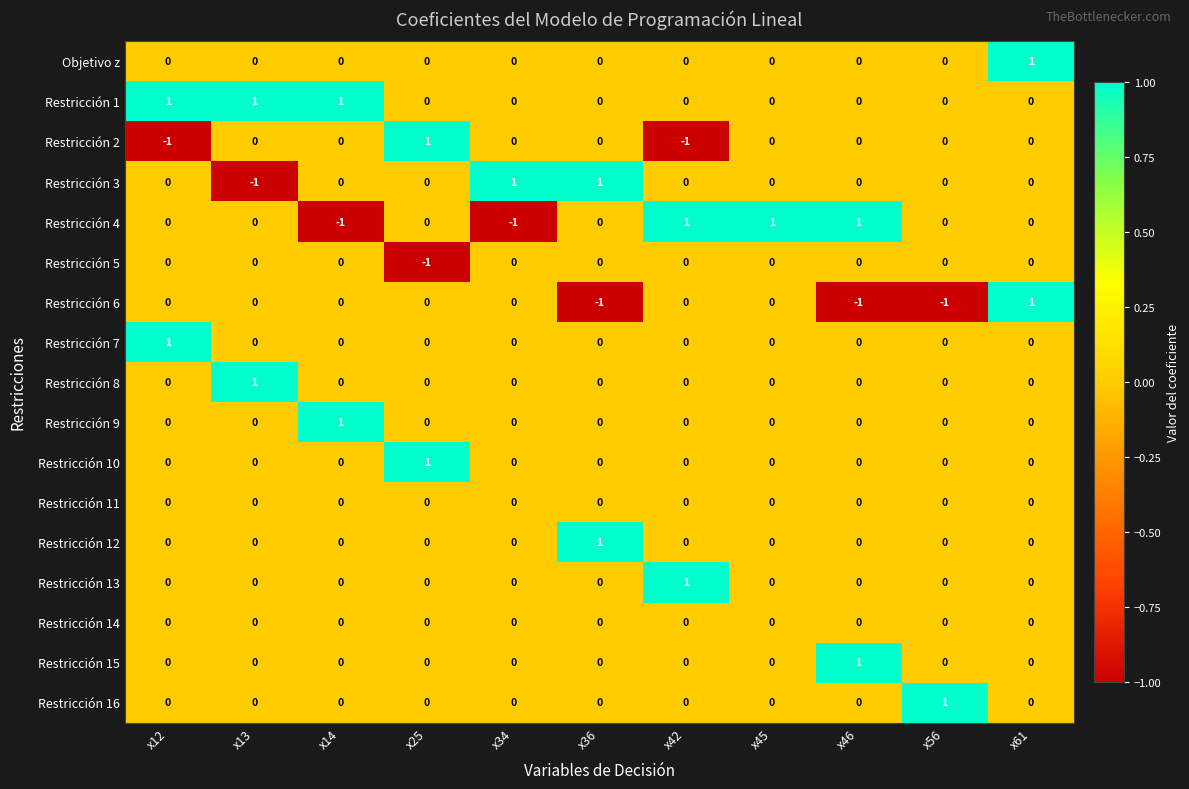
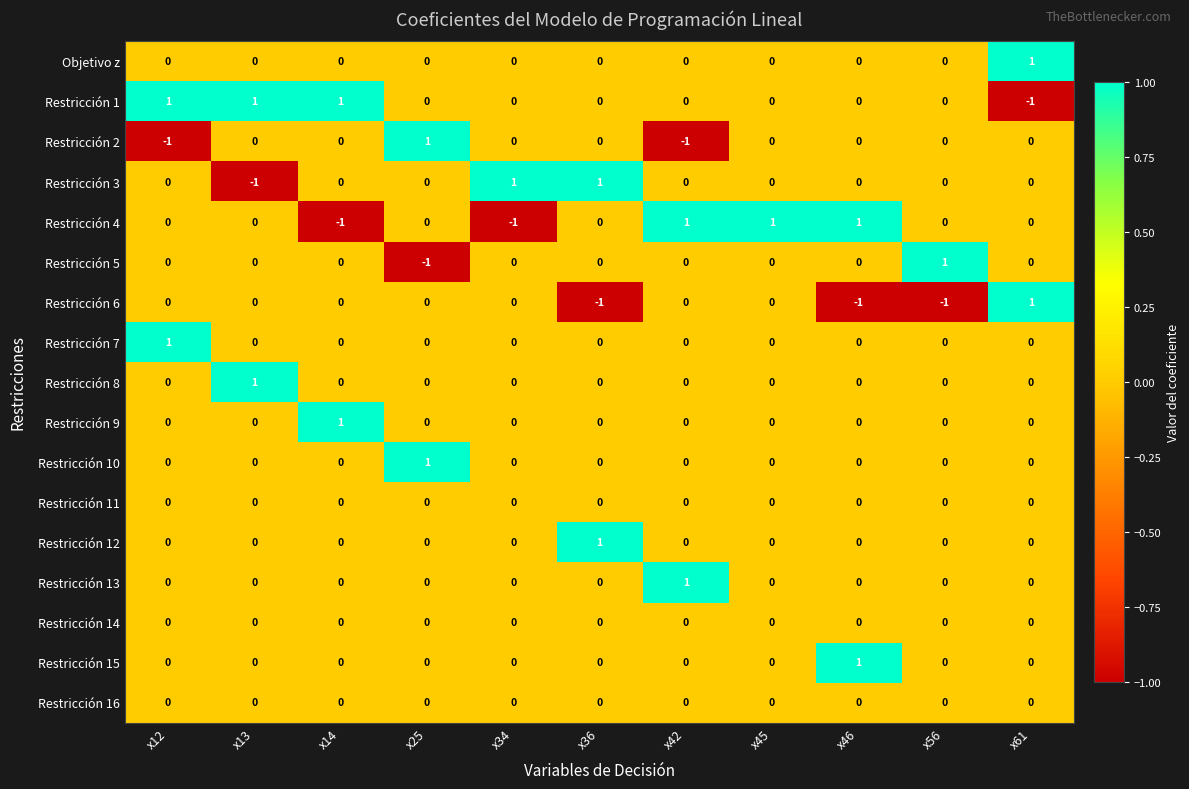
Restricción 1, x61: 0 -> -1
Restricción 5, x56: 0 -> 1
Restricción 16, x56: 1 -> 0
